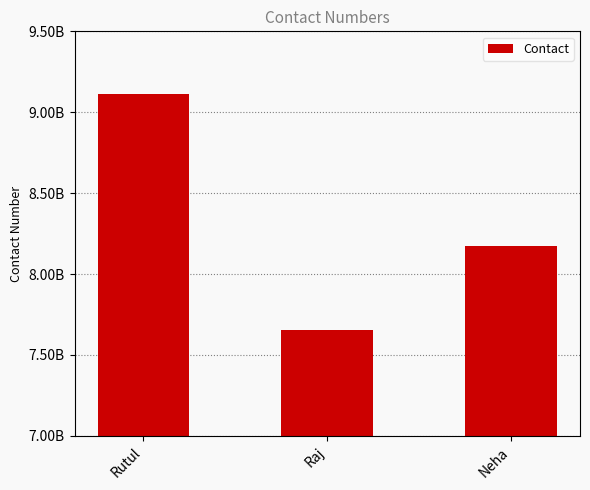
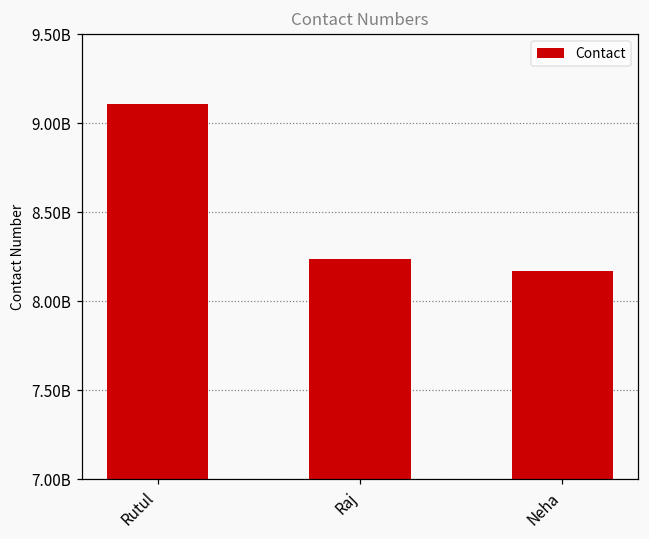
Raj: 7650000000 -> 8240000000
